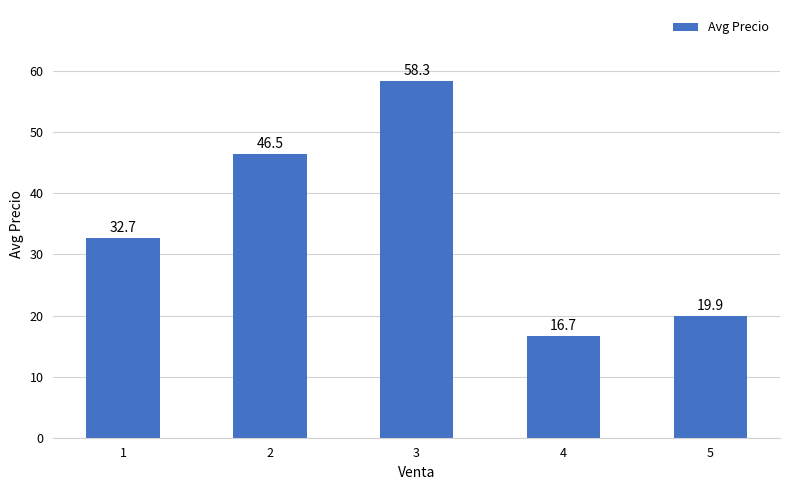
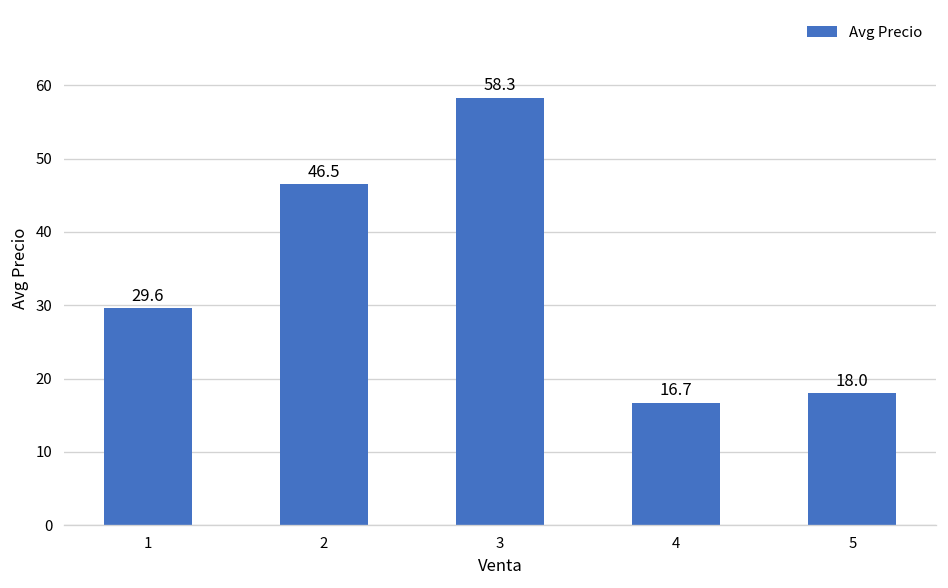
1: 32.7 -> 29.6
5: 19.9 -> 18.0
